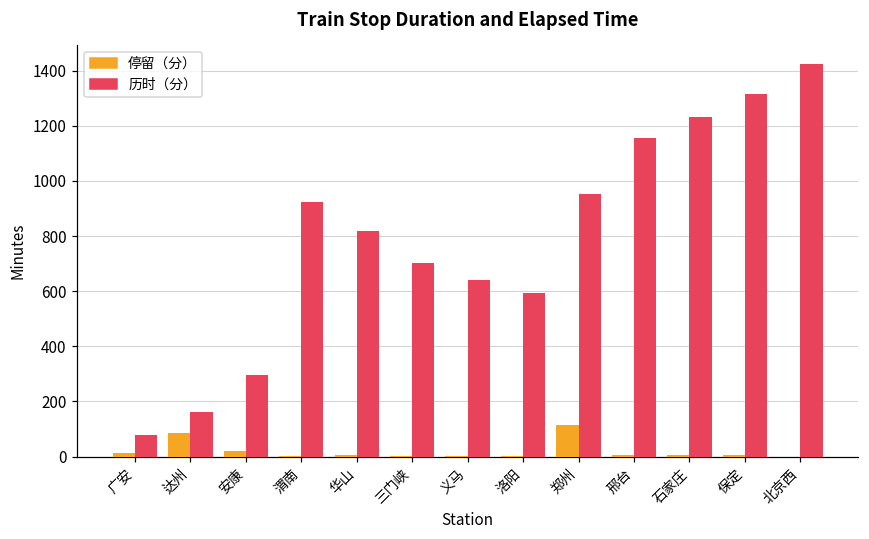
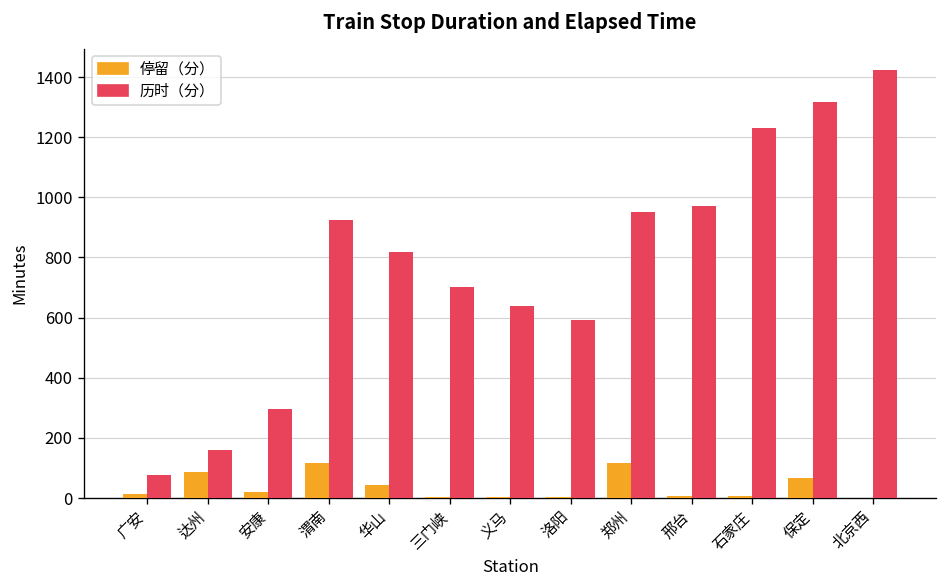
停留（分）, 渭南: 0 -> 120
停留（分）, 华山: 0 -> 40
历时（分）, 邢台: 1150 -> 970
停留（分）, 保定: 0 -> 70
